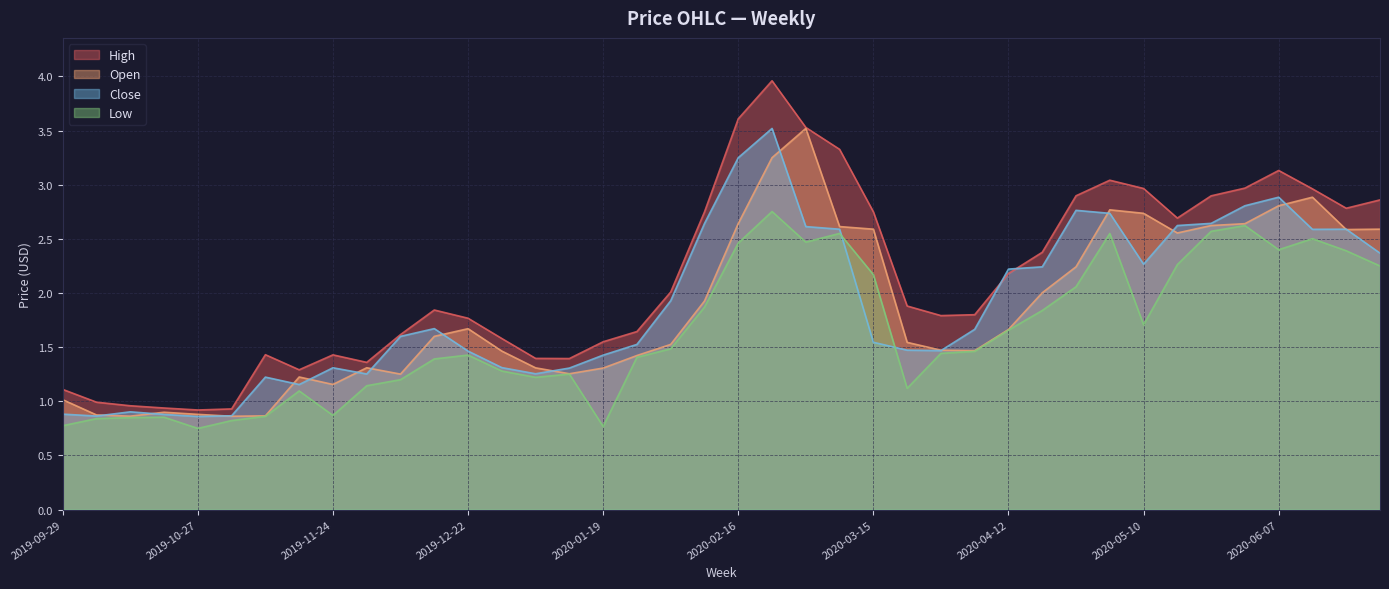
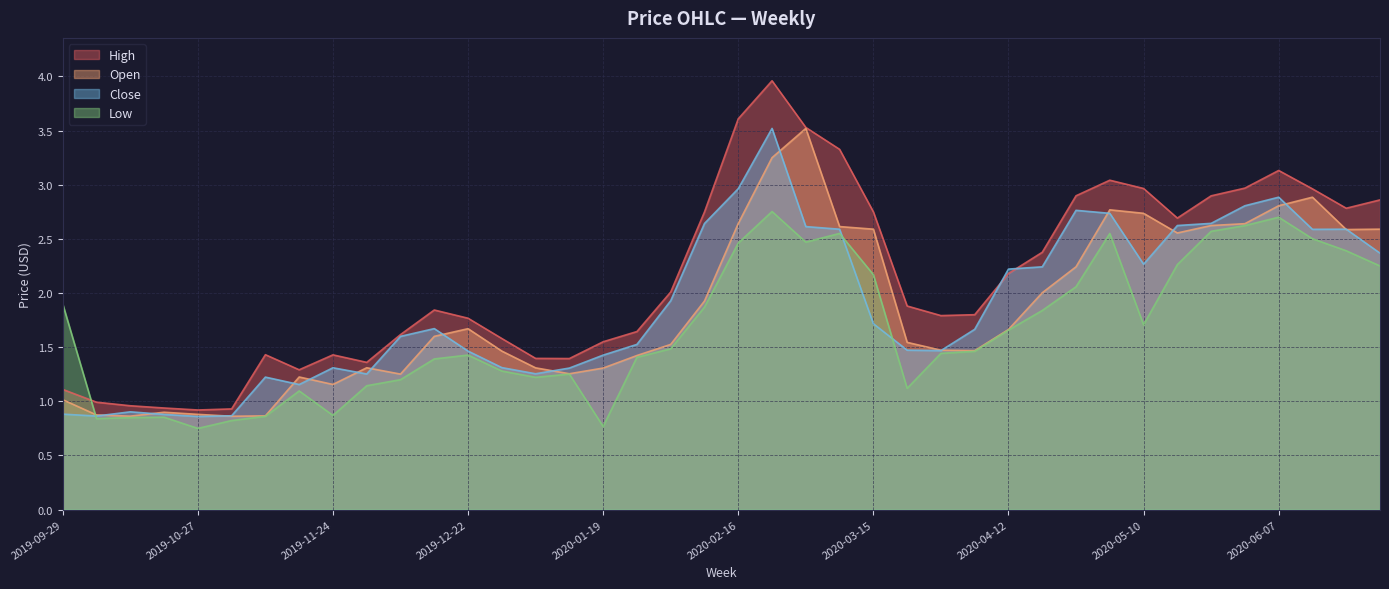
Low, 2019-09-29: 0.78 -> 1.90
Close, 2020-02-16: 3.25 -> 2.96
Close, 2020-03-15: 1.55 -> 1.72
Low, 2020-06-07: 2.4 -> 2.7
